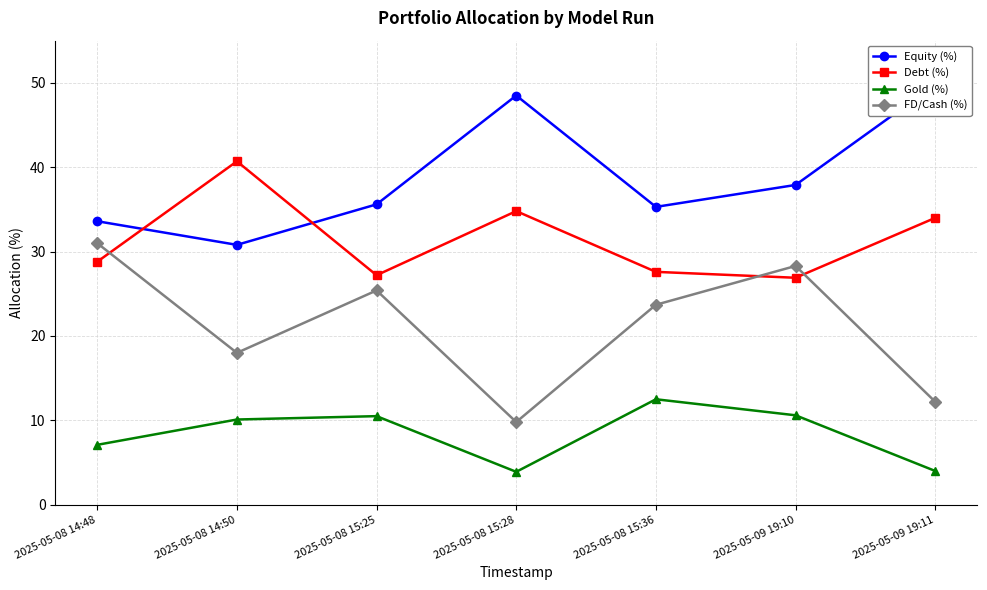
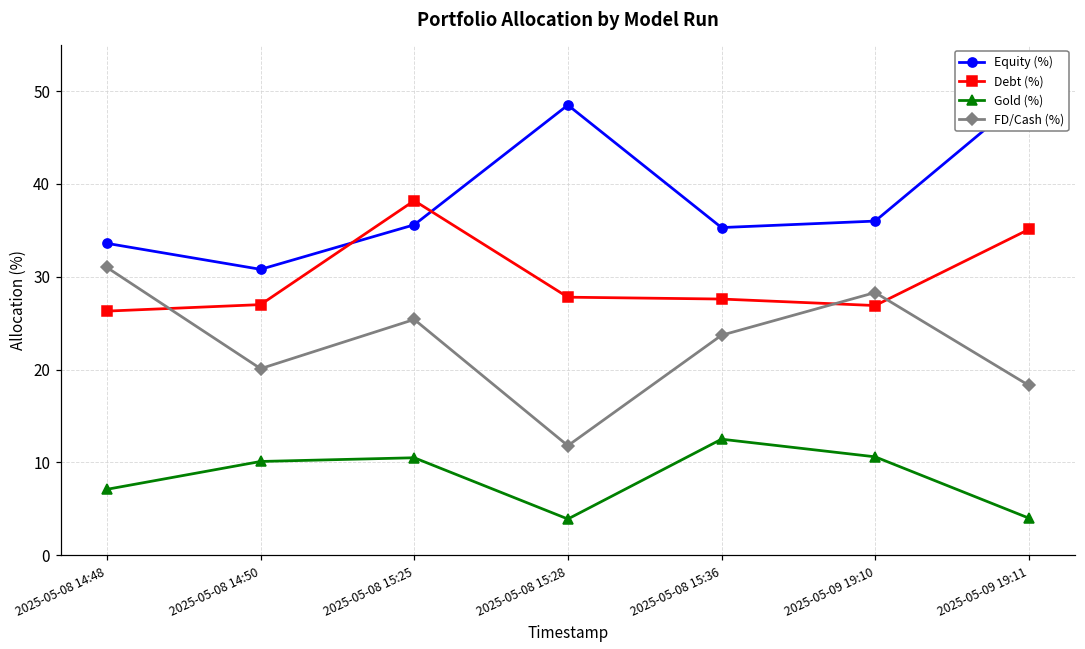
Debt (%), 2025-05-08 14:48: 29 -> 26
Debt (%), 2025-05-08 14:50: 41 -> 27
FD/Cash (%), 2025-05-08 14:50: 18 -> 20
Debt (%), 2025-05-08 15:25: 27 -> 38
Debt (%), 2025-05-08 15:28: 35 -> 28
FD/Cash (%), 2025-05-08 15:28: 10 -> 12
Equity (%), 2025-05-09 19:10: 38 -> 36
Debt (%), 2025-05-09 19:11: 34 -> 35
FD/Cash (%), 2025-05-09 19:11: 12 -> 18
